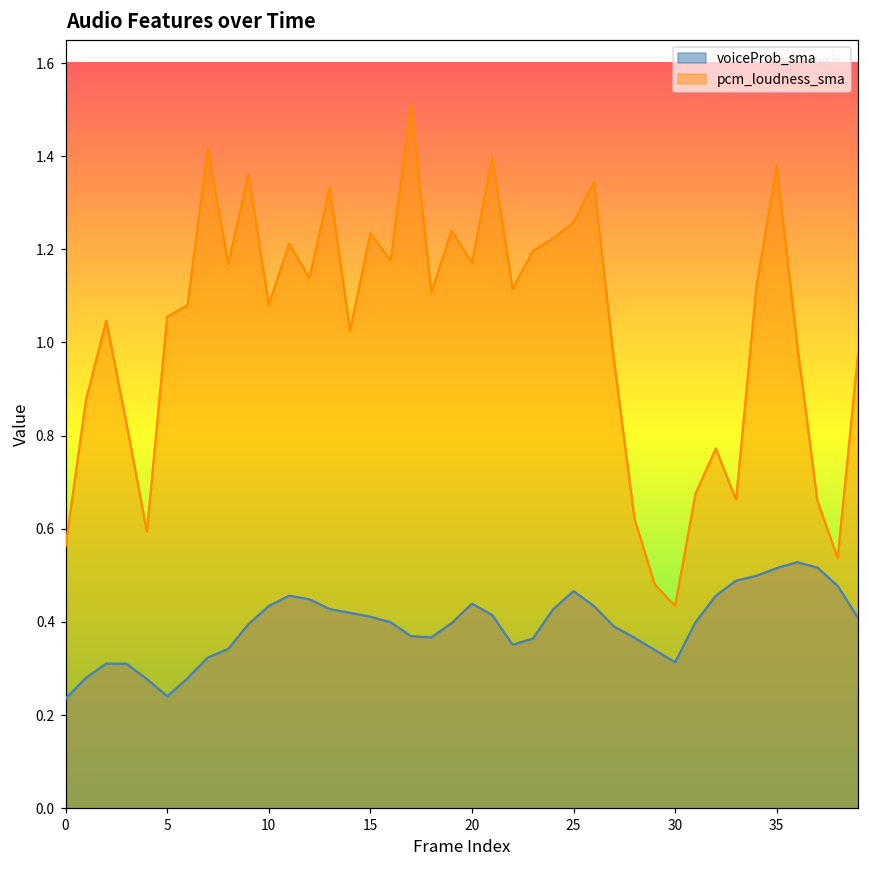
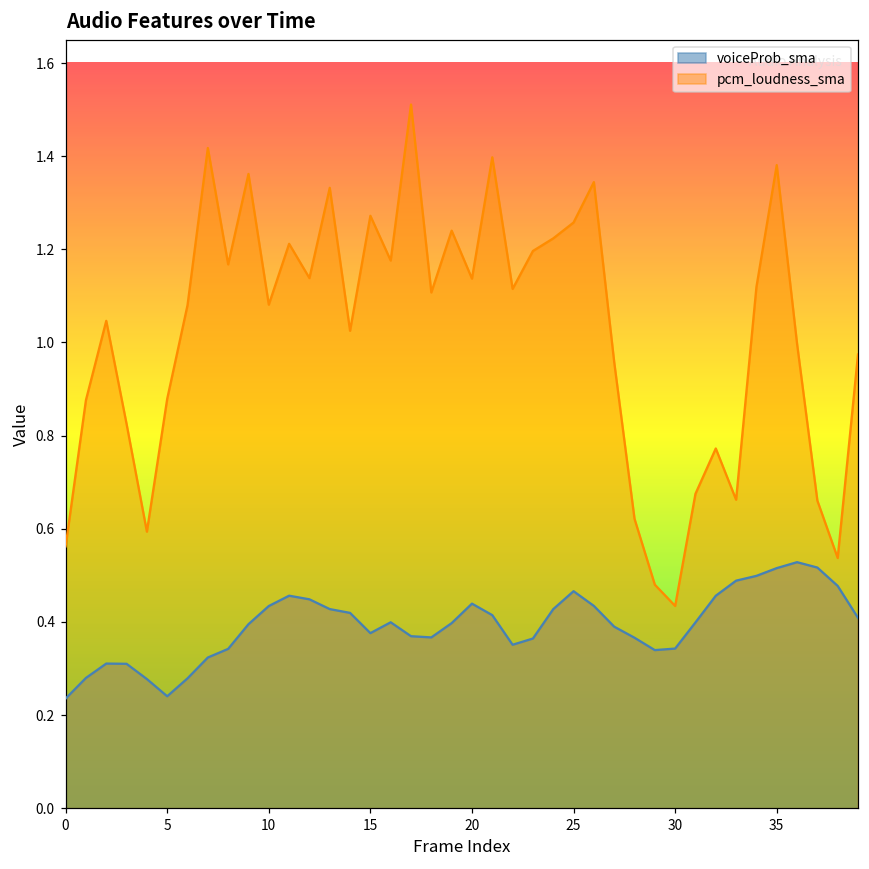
pcm_loudness_sma, 5: 1.05 -> 0.88
voiceProb_sma, 15: 0.41 -> 0.38
pcm_loudness_sma, 15: 1.23 -> 1.27
pcm_loudness_sma, 20: 1.17 -> 1.14
voiceProb_sma, 30: 0.31 -> 0.34
